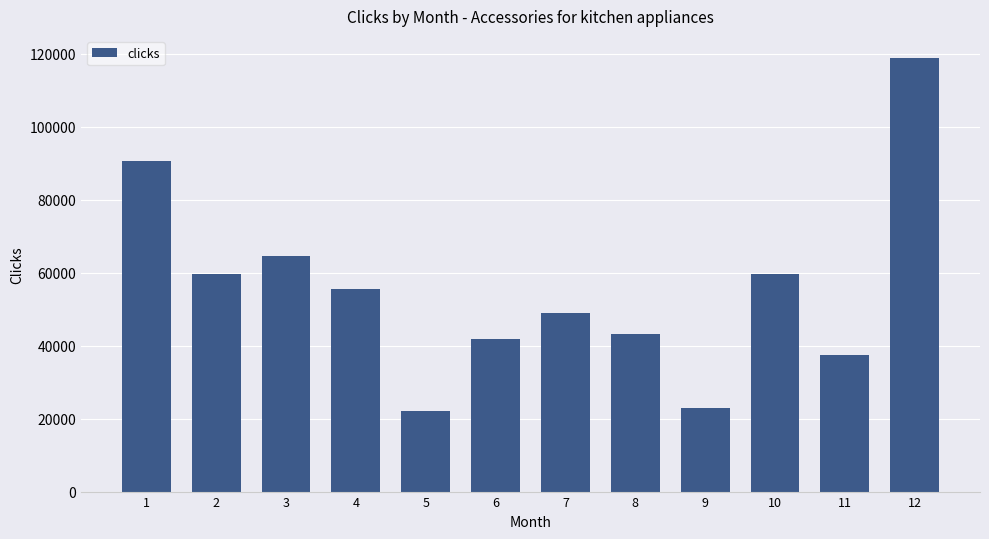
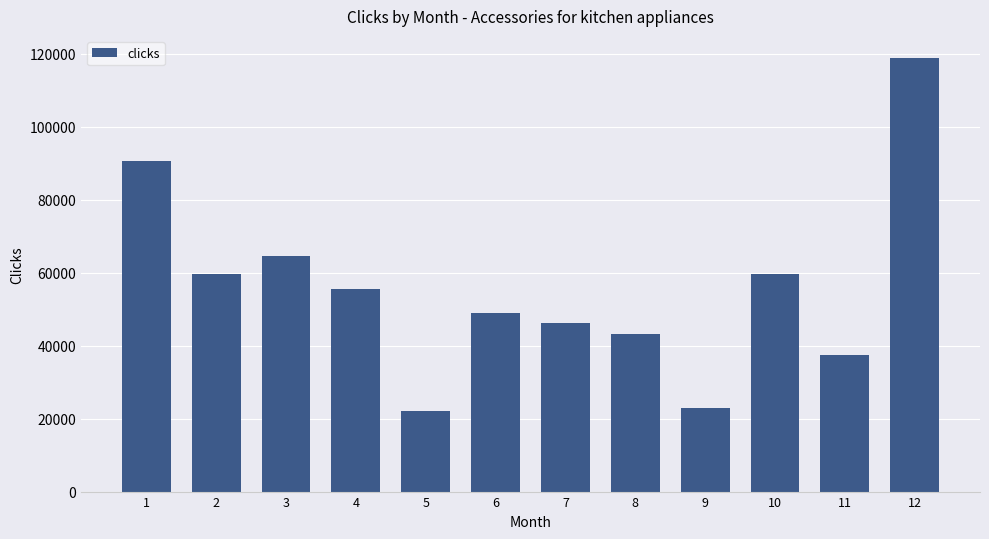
6: 42000 -> 49000
7: 49000 -> 46000
